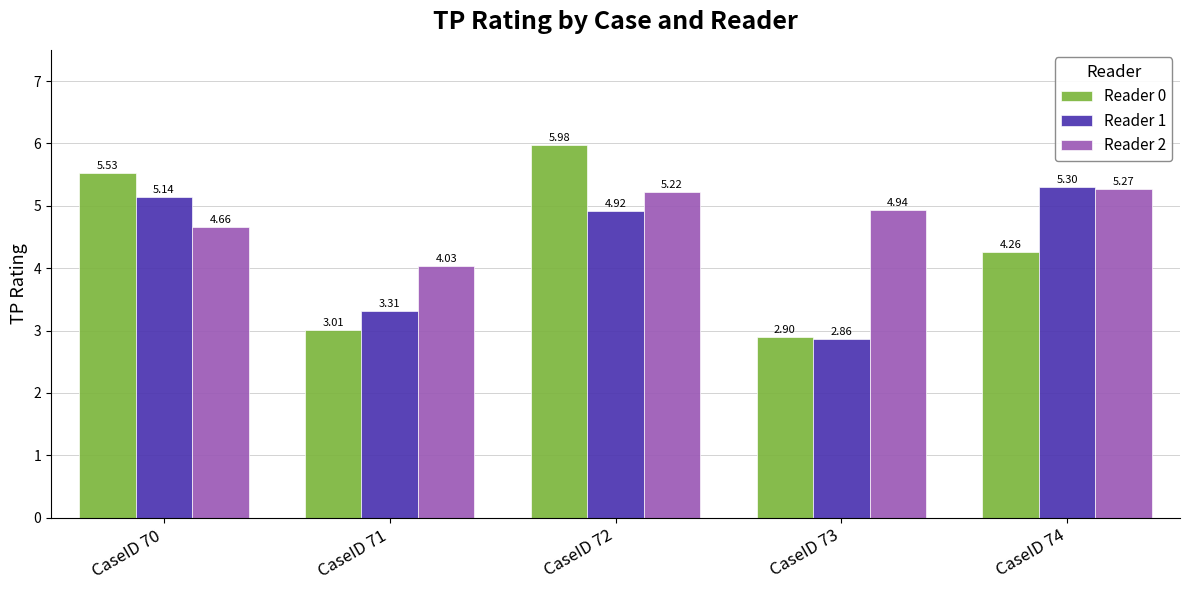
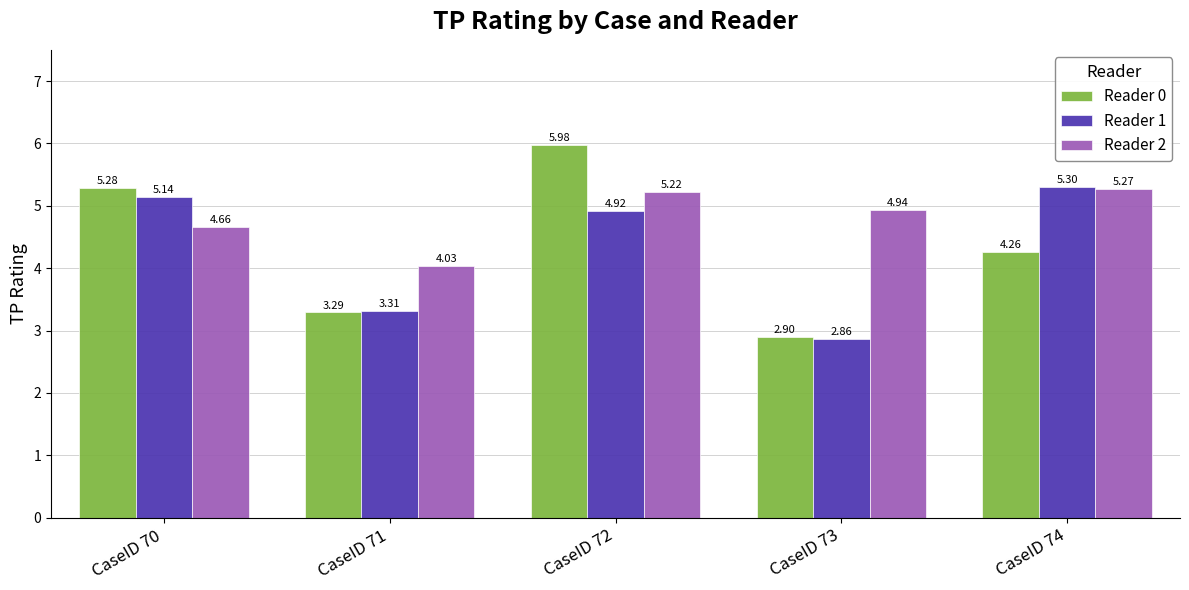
Reader 0, CaseID 70: 5.53 -> 5.28
Reader 0, CaseID 71: 3.01 -> 3.29
